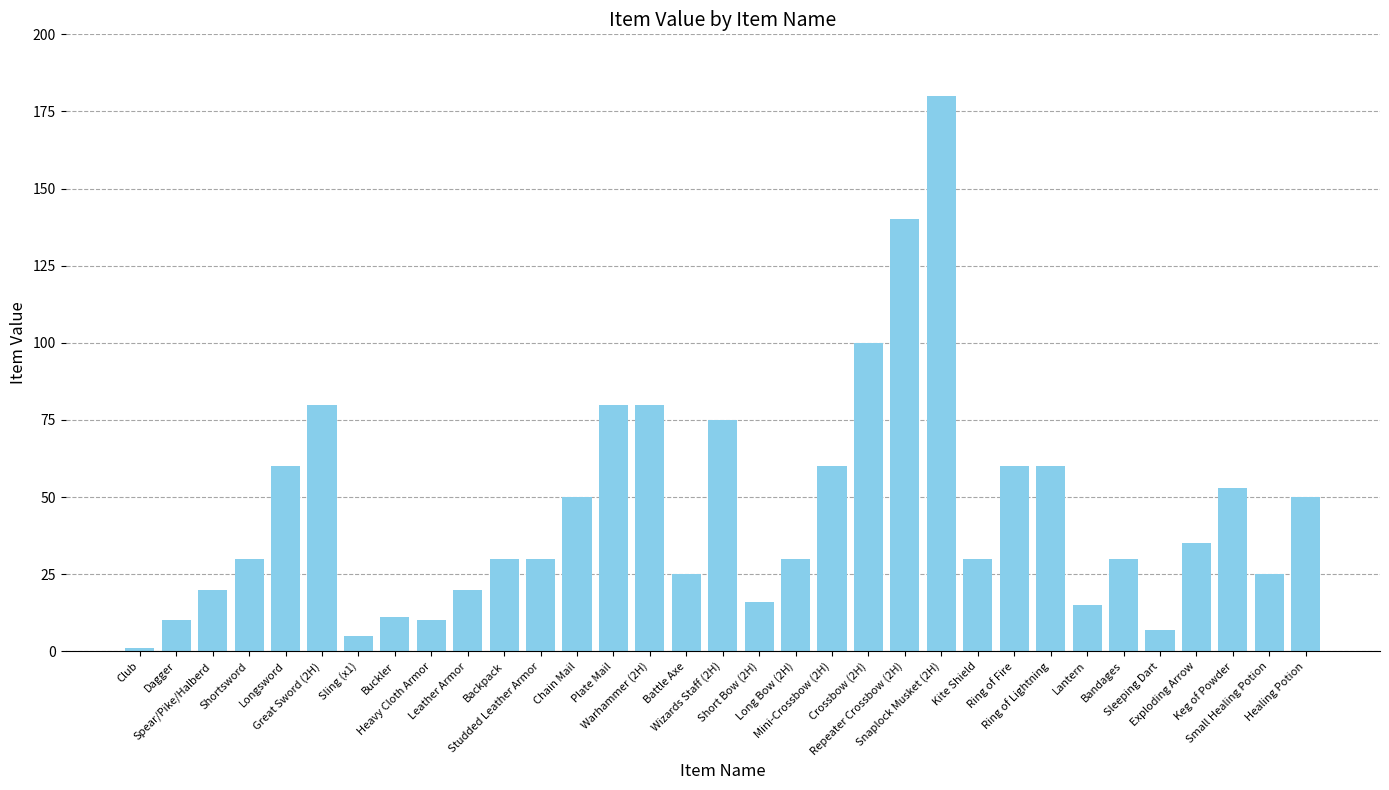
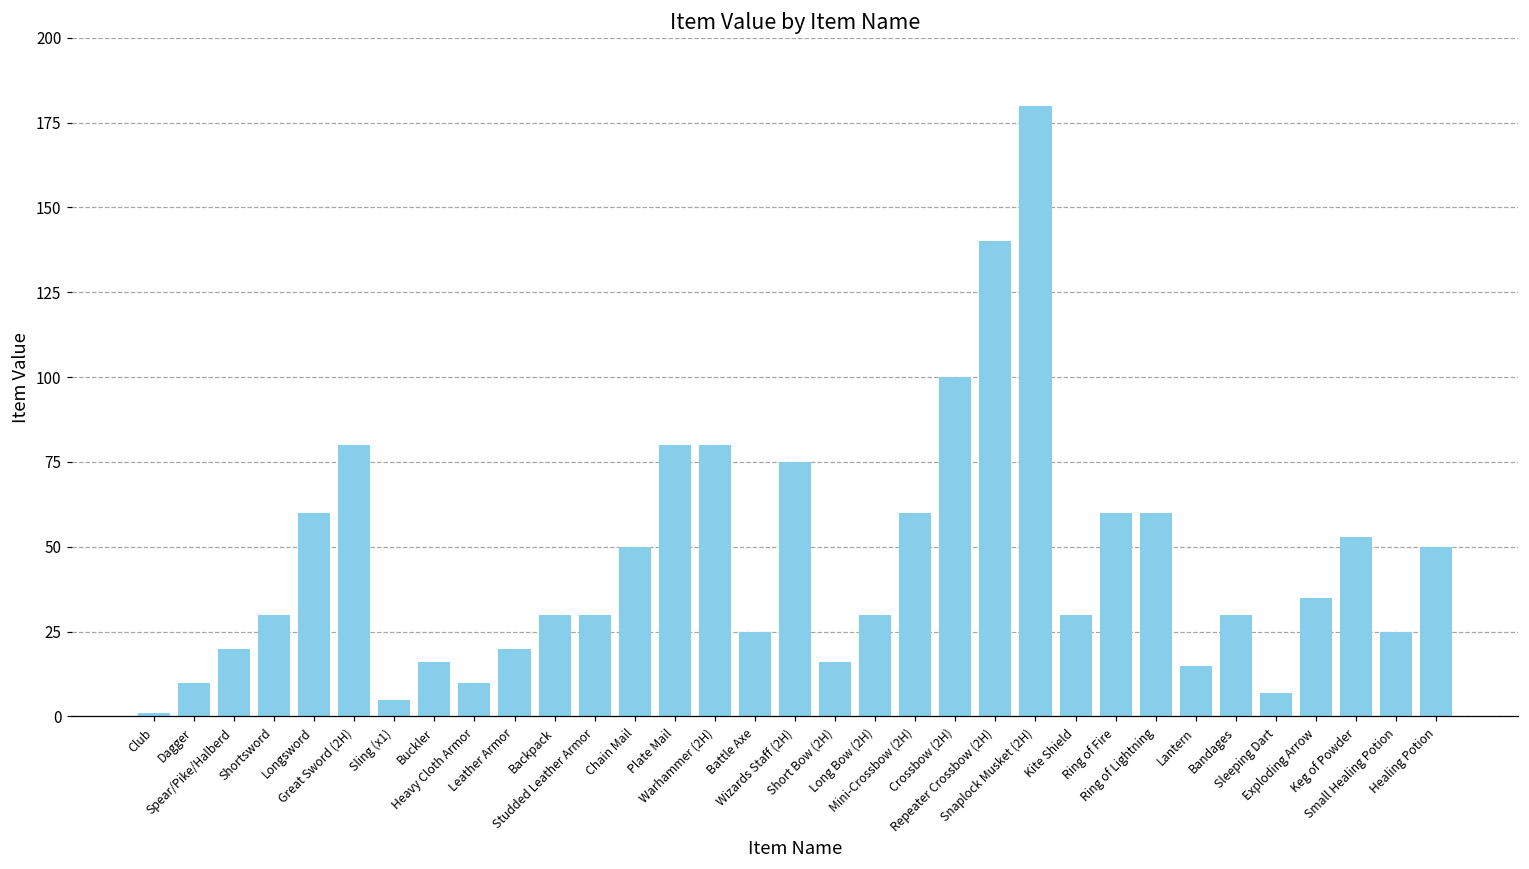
Buckler: 11 -> 16
